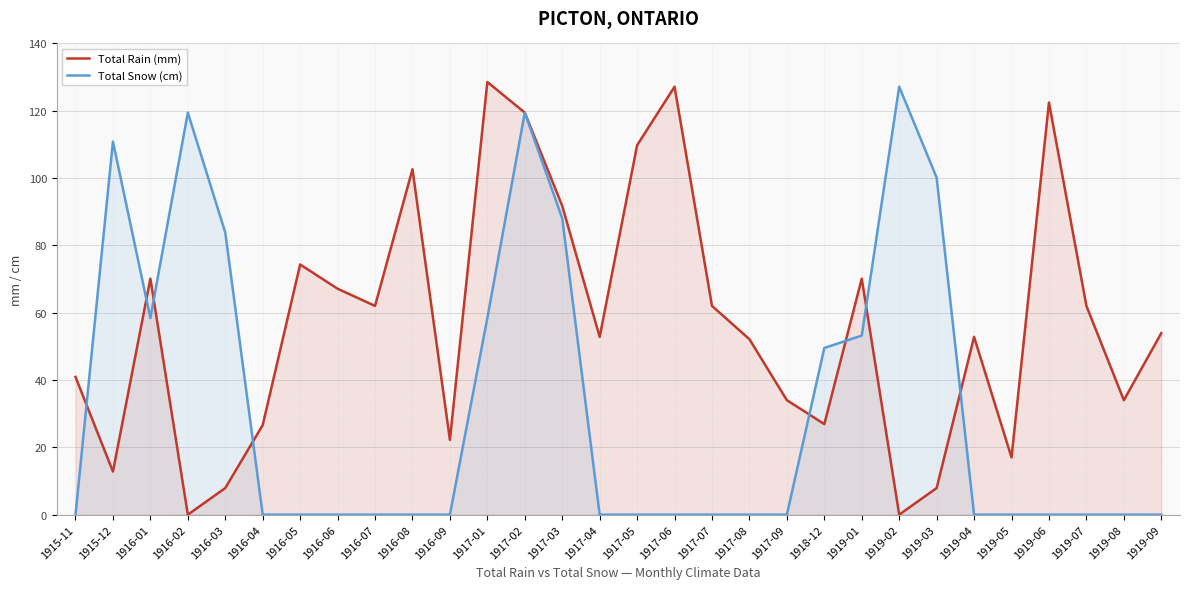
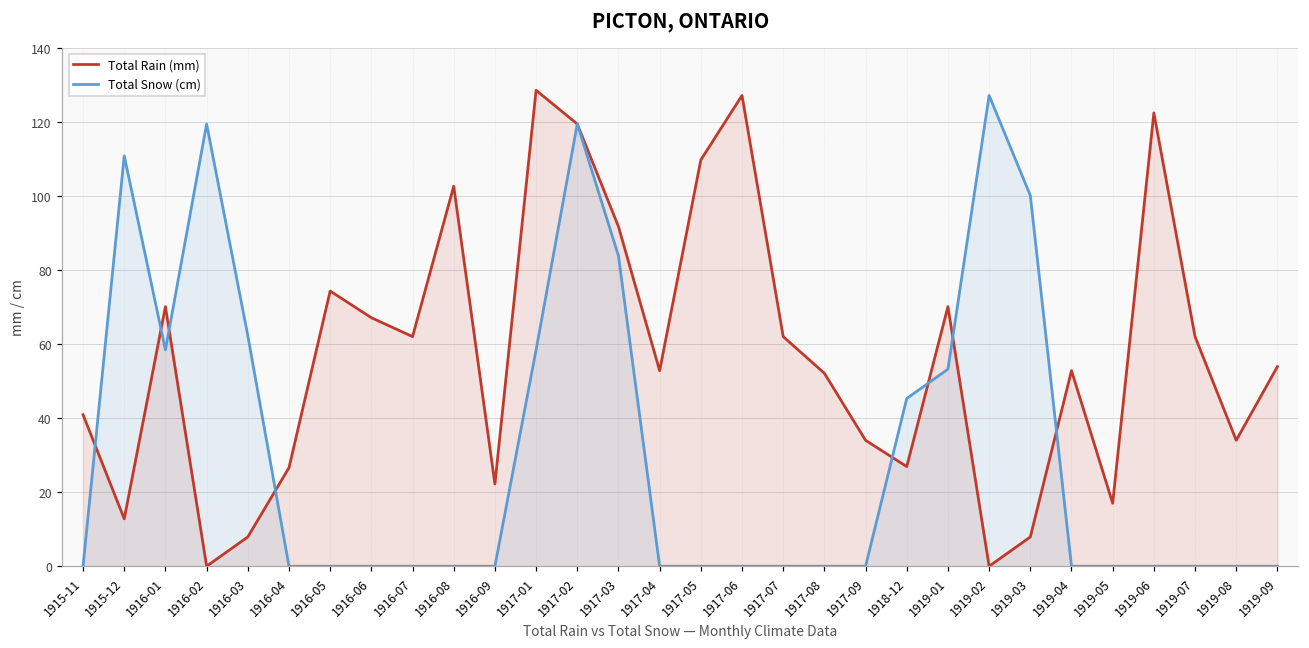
Total Snow (cm), 1916-03: 84 -> 62
Total Snow (cm), 1917-03: 88 -> 84
Total Snow (cm), 1918-12: 50 -> 45
